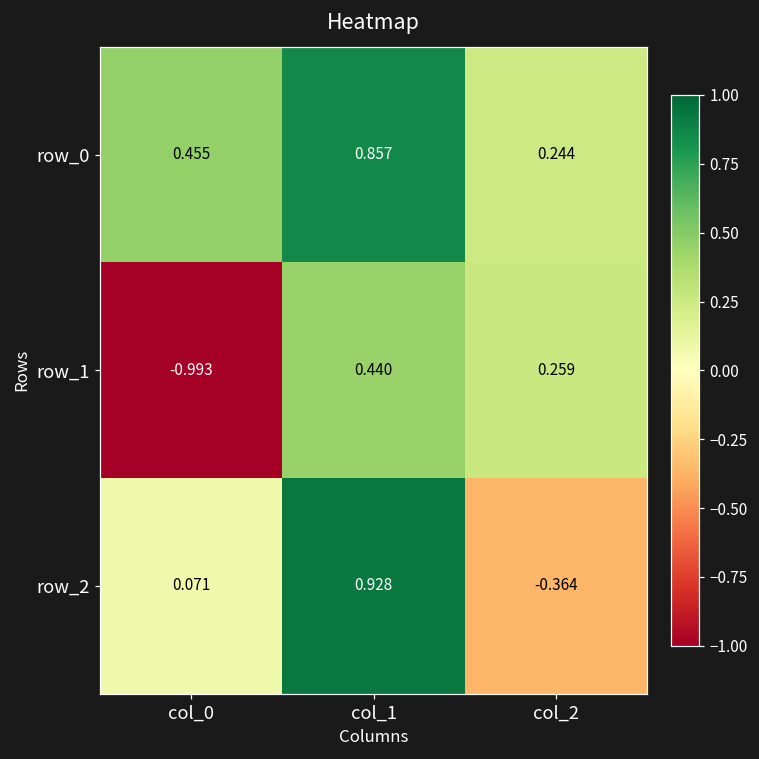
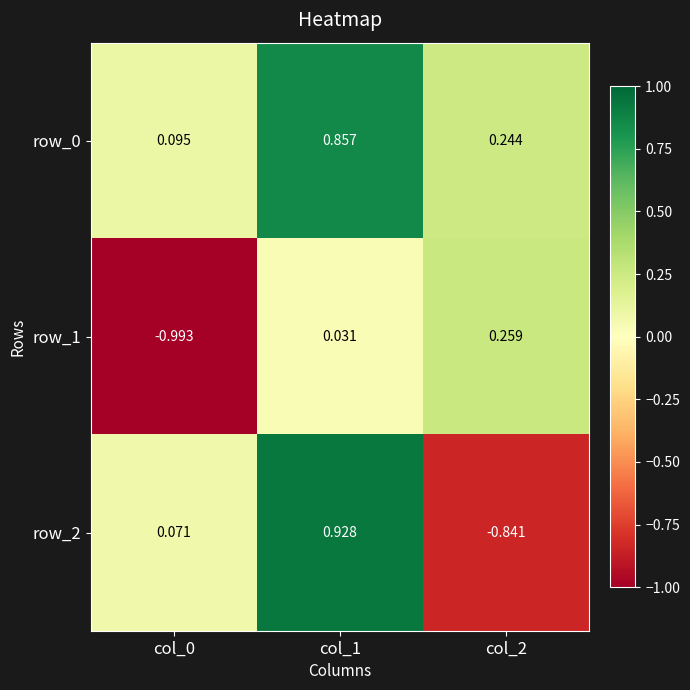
row_0, col_0: 0.455 -> 0.095
row_1, col_1: 0.440 -> 0.031
row_2, col_2: -0.364 -> -0.841
